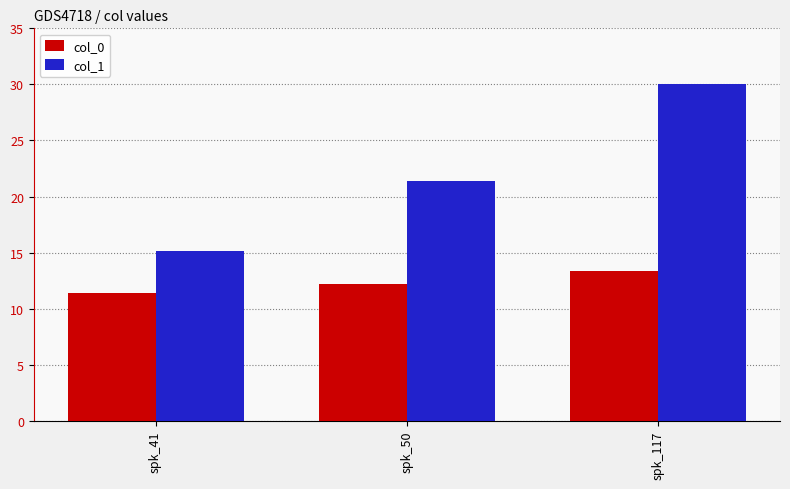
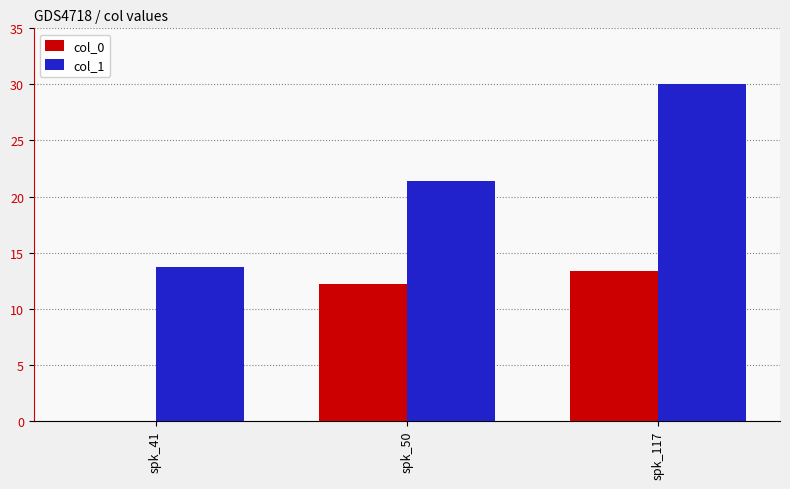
col_0, spk_41: 11.4 -> 0.0
col_1, spk_41: 15.2 -> 13.7
